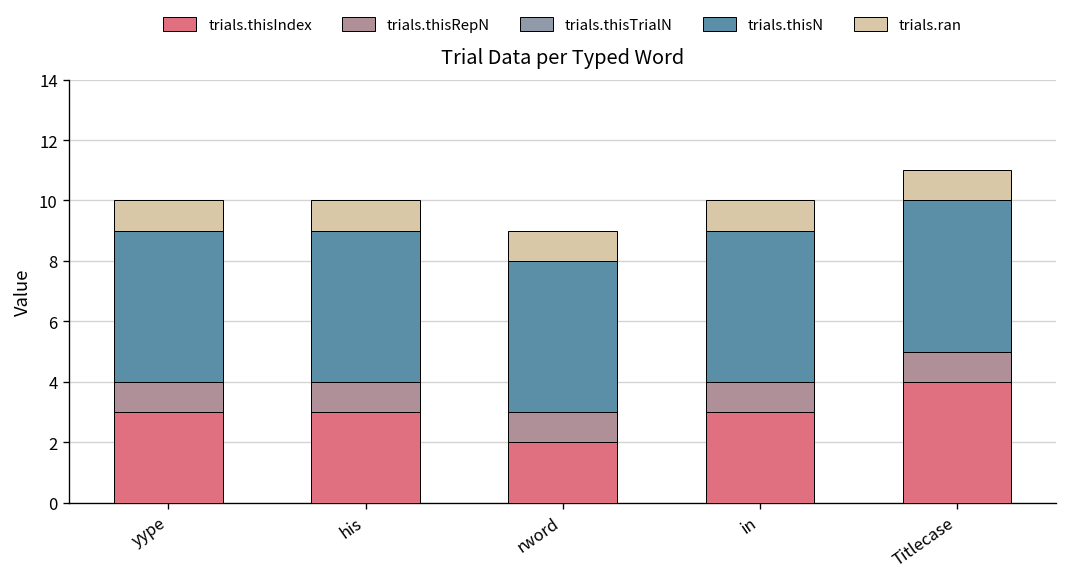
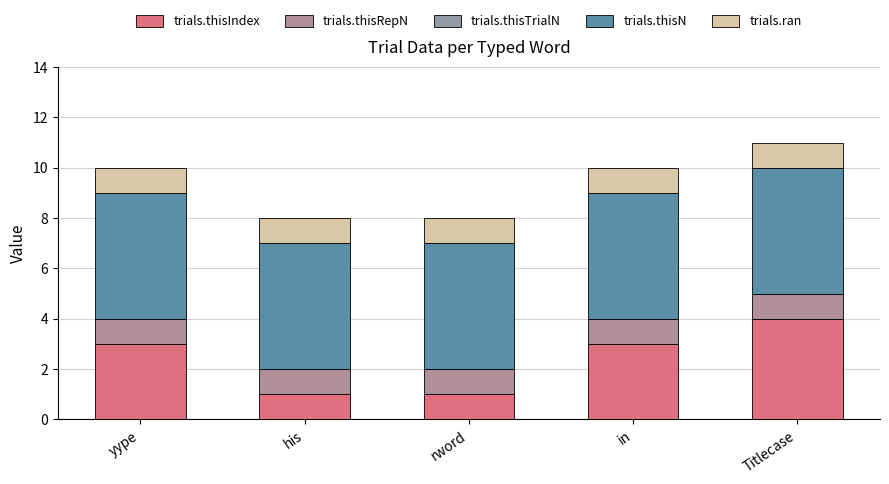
trials.thisIndex, his: 3 -> 1
trials.thisIndex, rword: 2 -> 1
